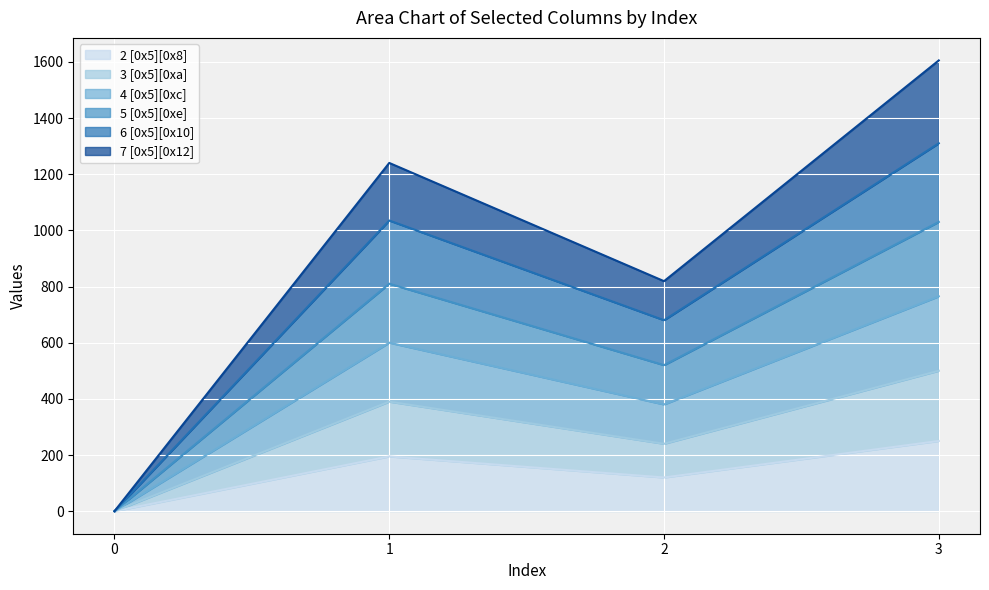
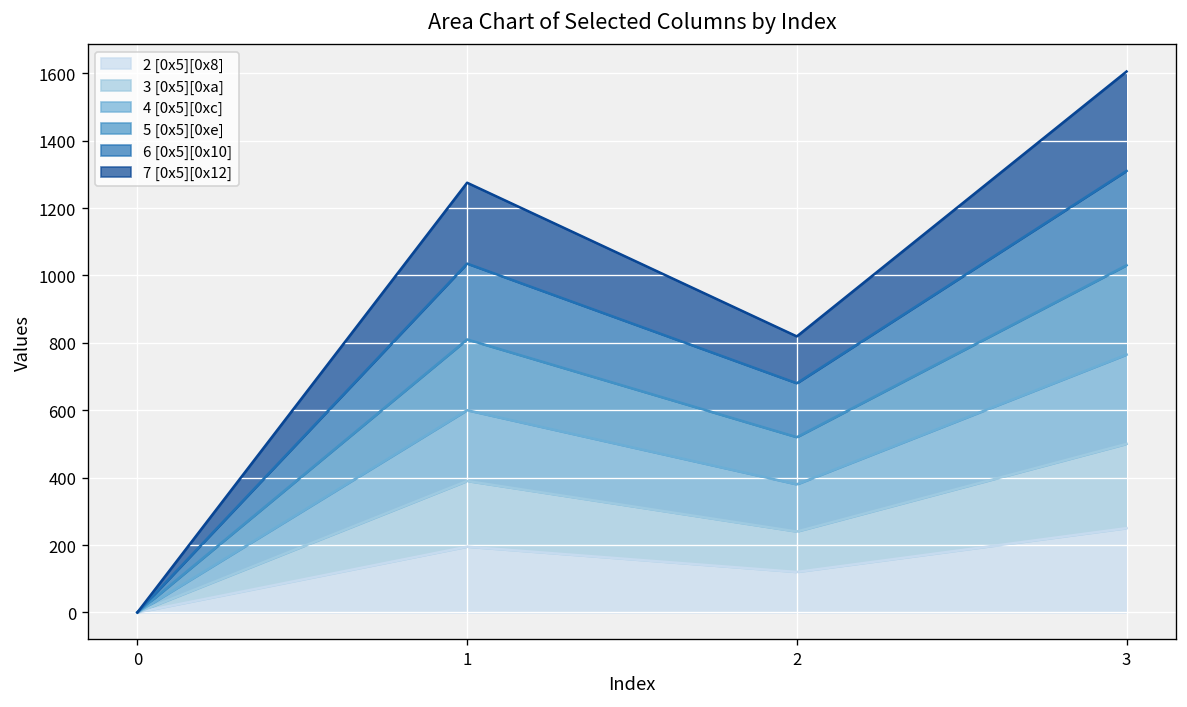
7 [0x5][0x12], 1: 210 -> 240
